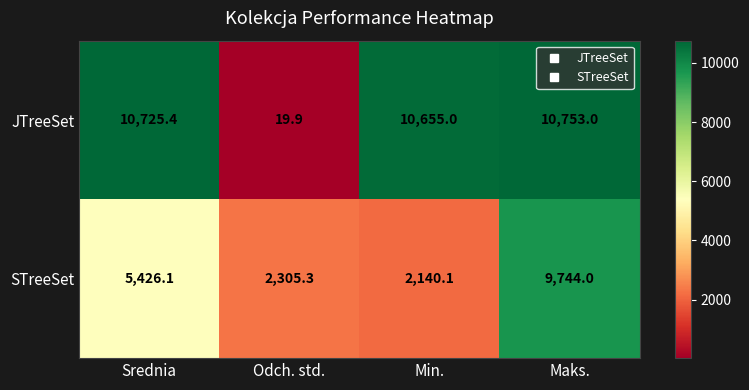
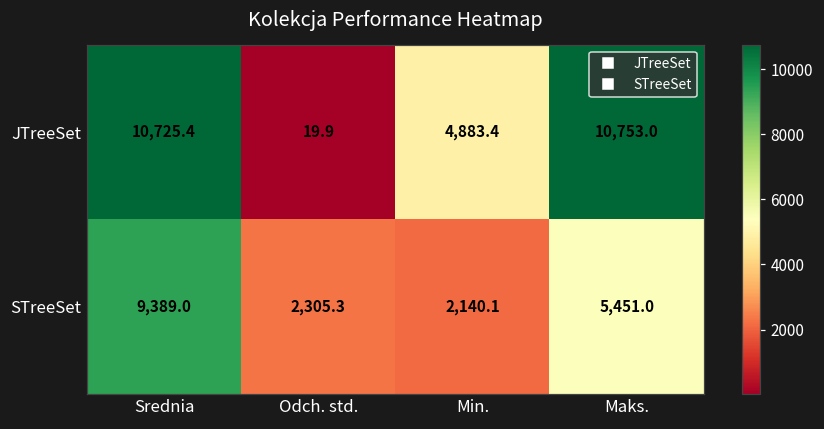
JTreeSet, Min.: 10,655.0 -> 4,883.4
STreeSet, Srednia: 5,426.1 -> 9,389.0
STreeSet, Maks.: 9,744.0 -> 5,451.0
